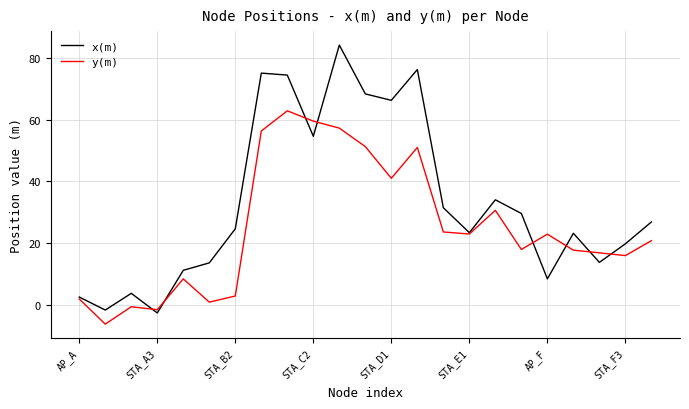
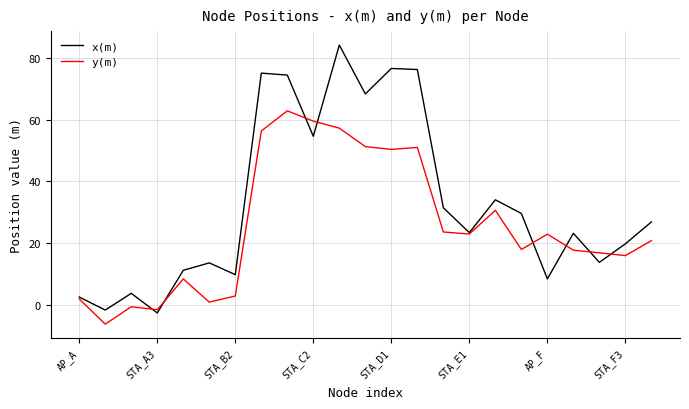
x(m), STA_B2: 25 -> 10
x(m), STA_D1: 66 -> 77
y(m), STA_D1: 41 -> 50
